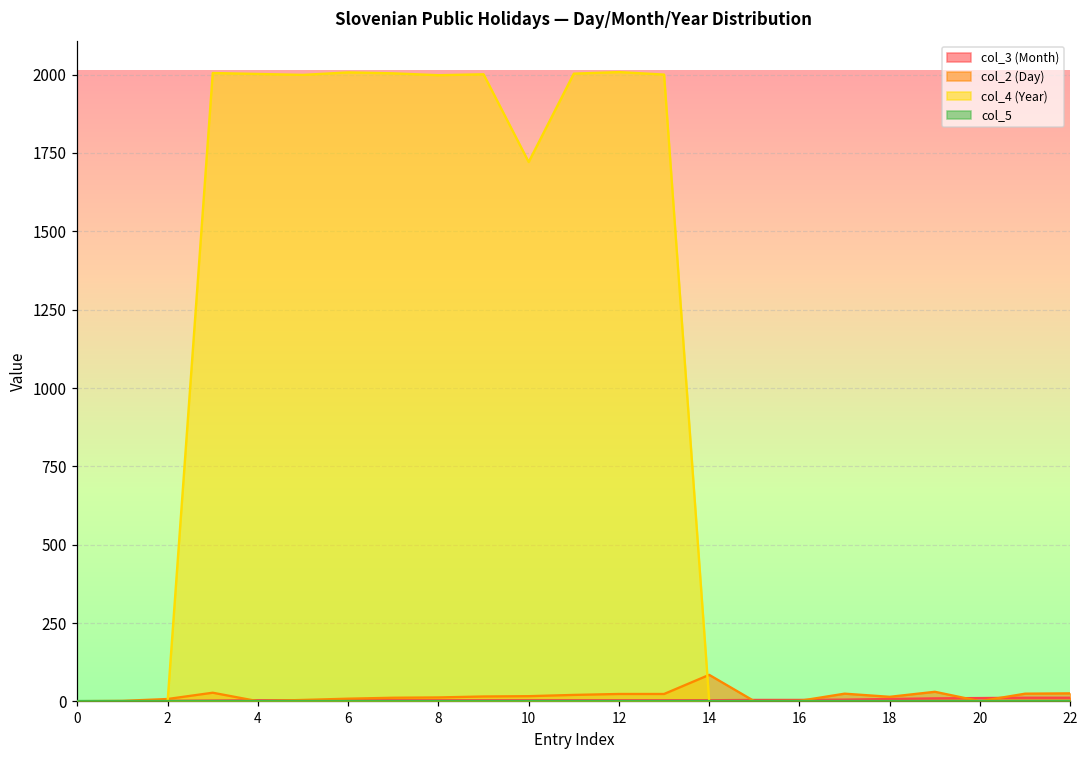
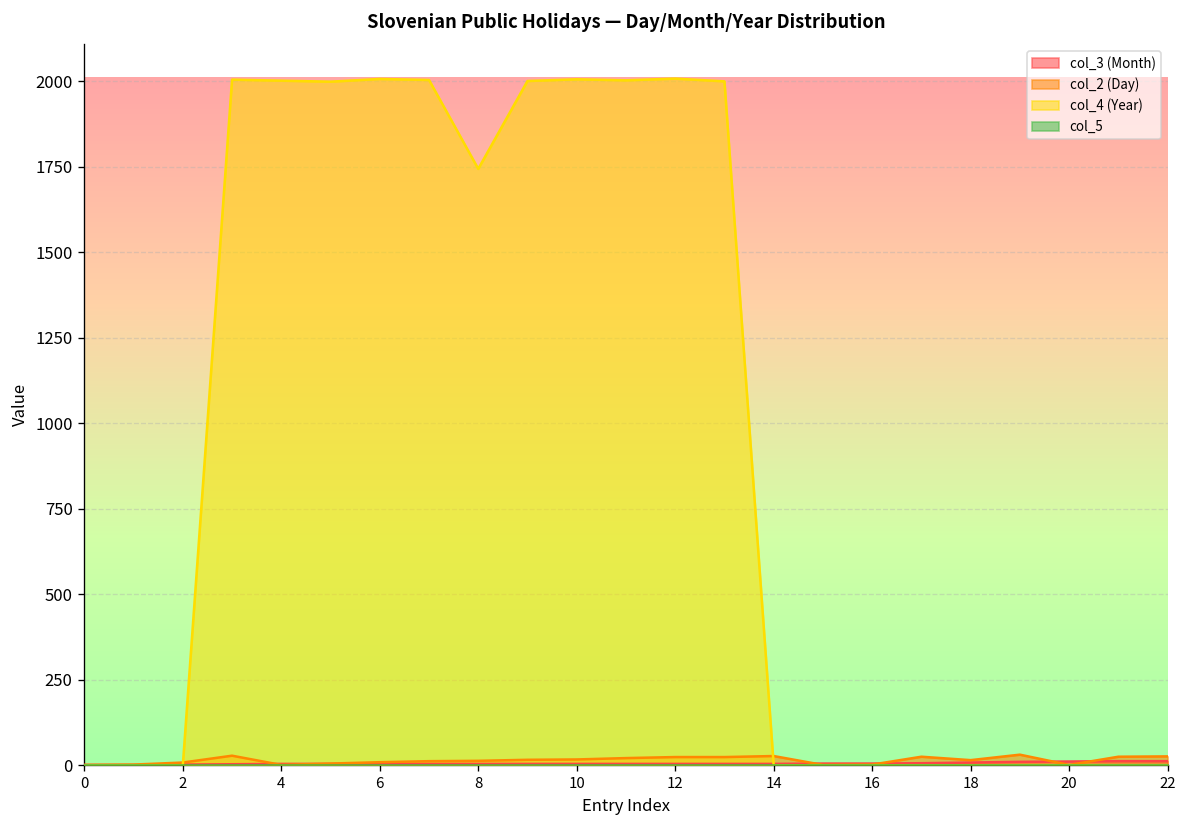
col_4 (Year), 8: 2000 -> 1740
col_4 (Year), 10: 1720 -> 2010
col_2 (Day), 14: 90 -> 30
